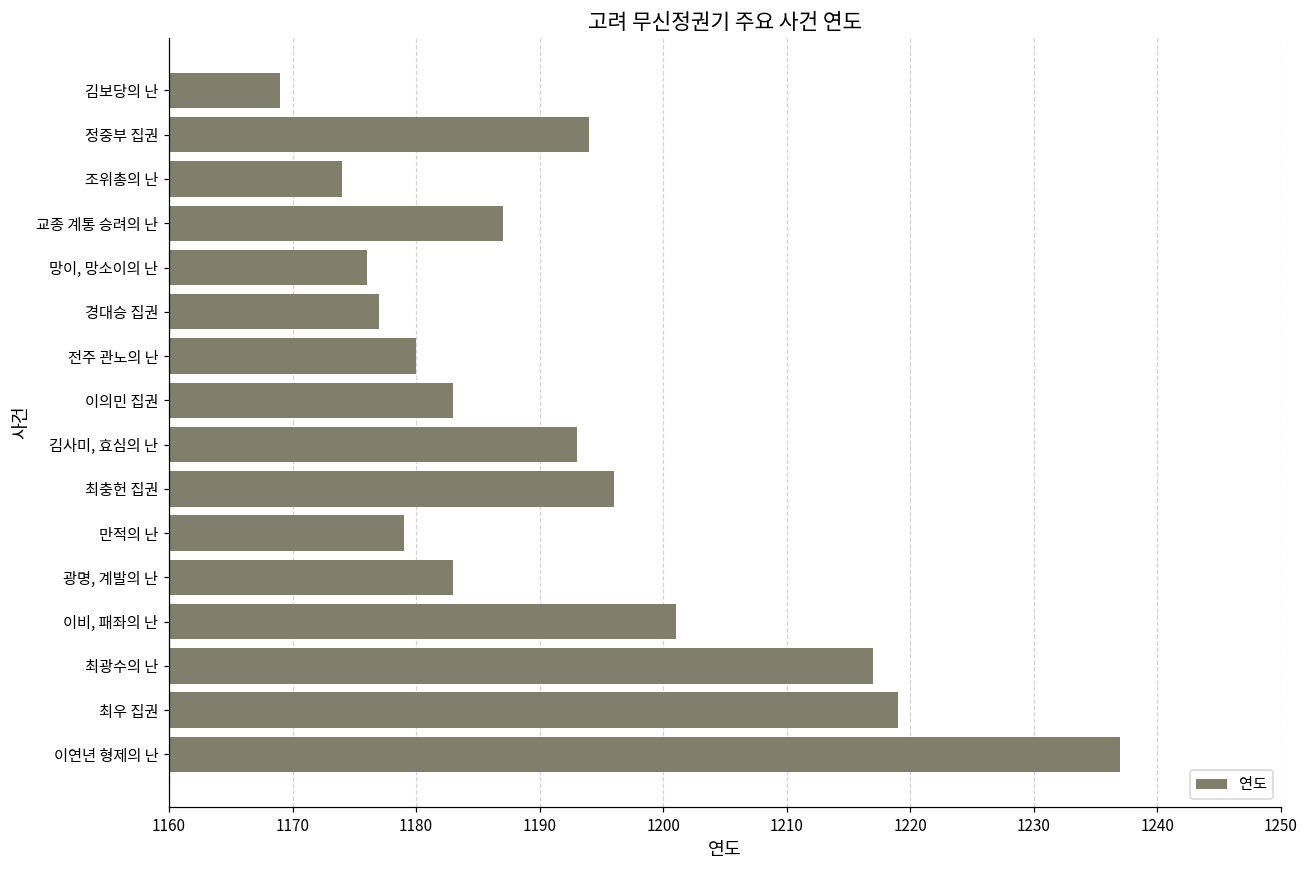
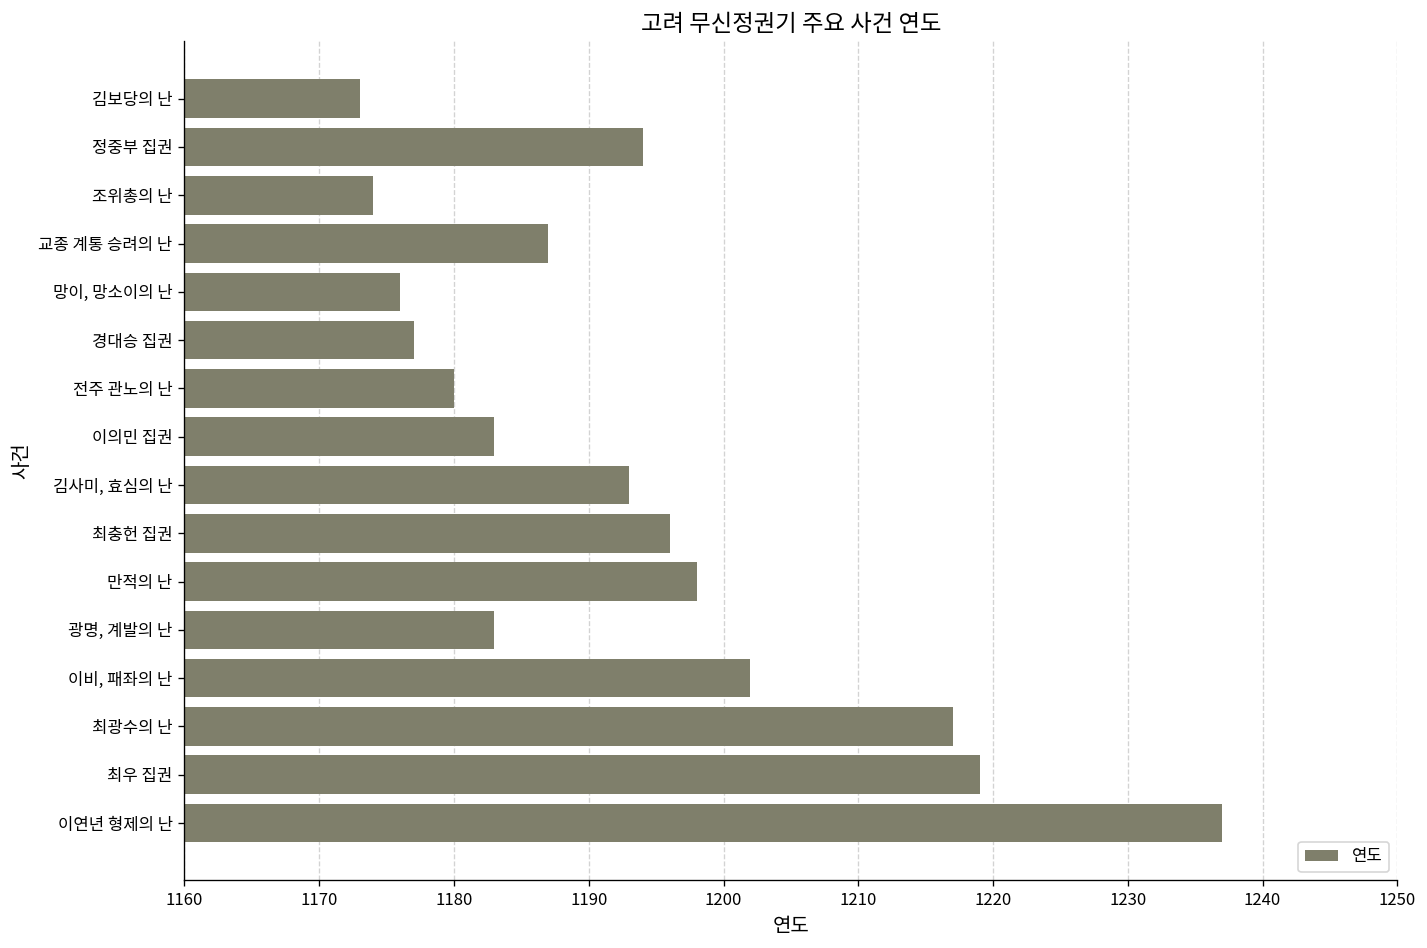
김보당의 난: 1169 -> 1173
만적의 난: 1179 -> 1198
이비, 패좌의 난: 1201 -> 1202
